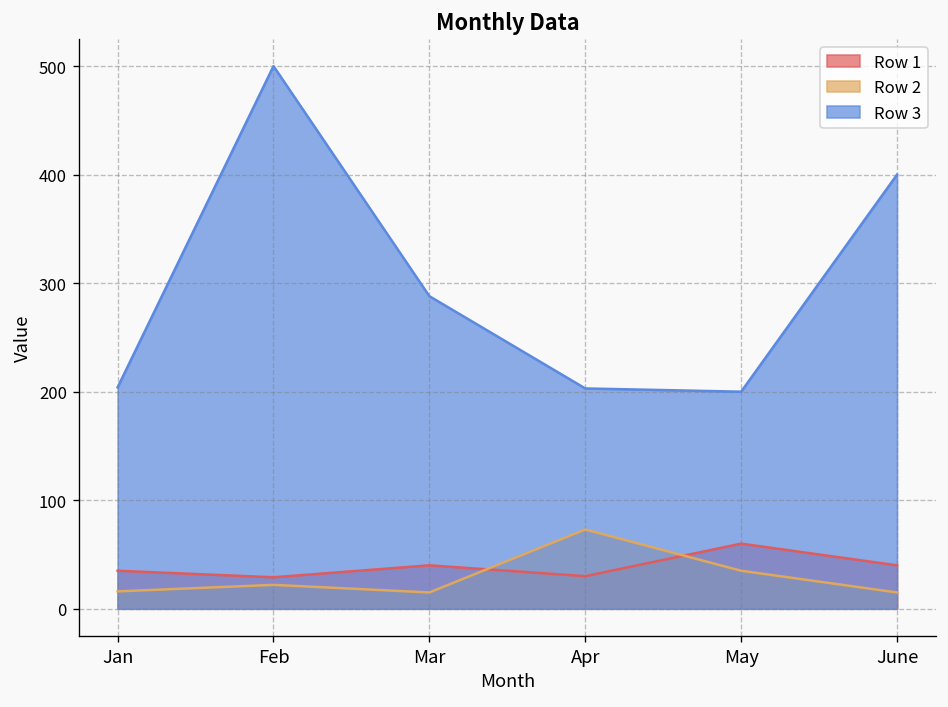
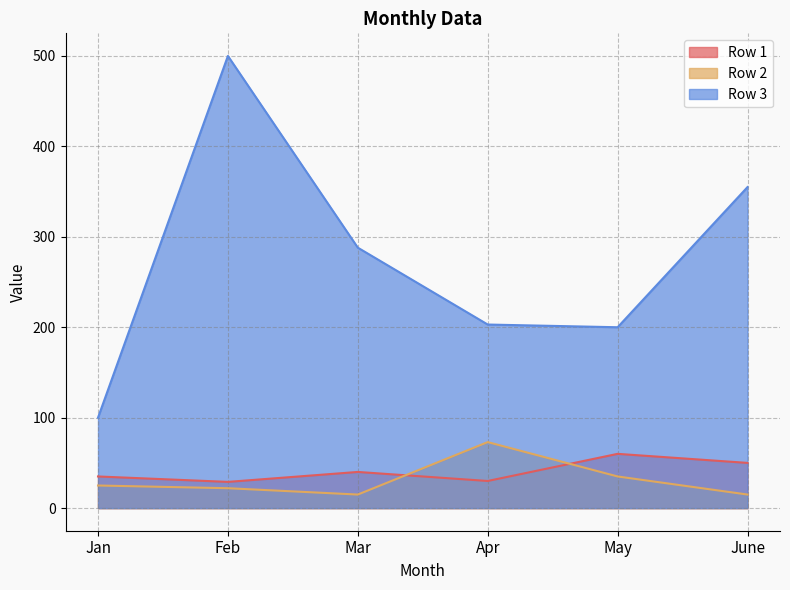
Row 2, Jan: 20 -> 30
Row 3, Jan: 200 -> 100
Row 1, June: 40 -> 50
Row 3, June: 400 -> 360
